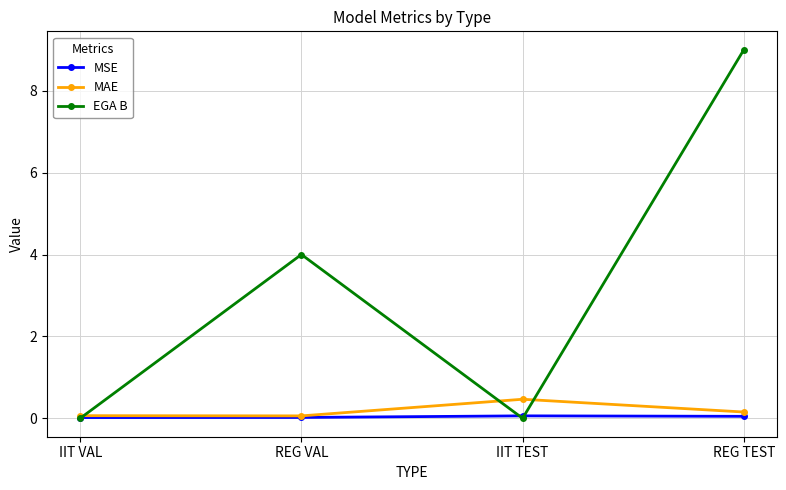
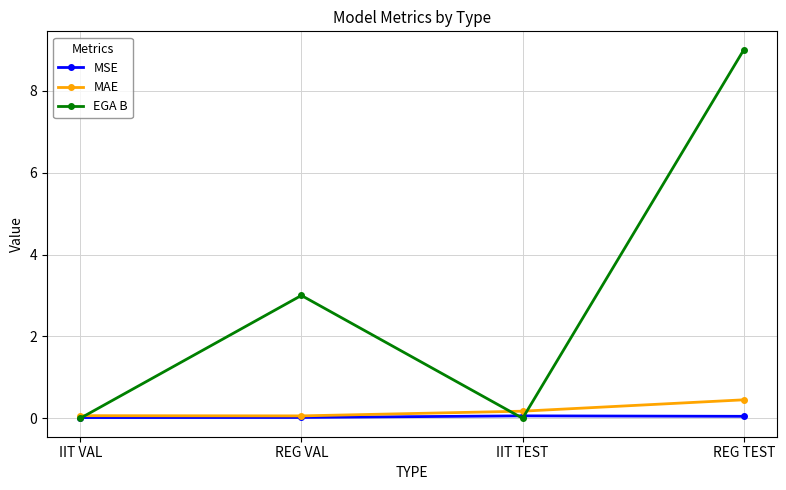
EGA B, REG VAL: 4 -> 3
MAE, IIT TEST: 0.5 -> 0.2
MAE, REG TEST: 0.2 -> 0.5
